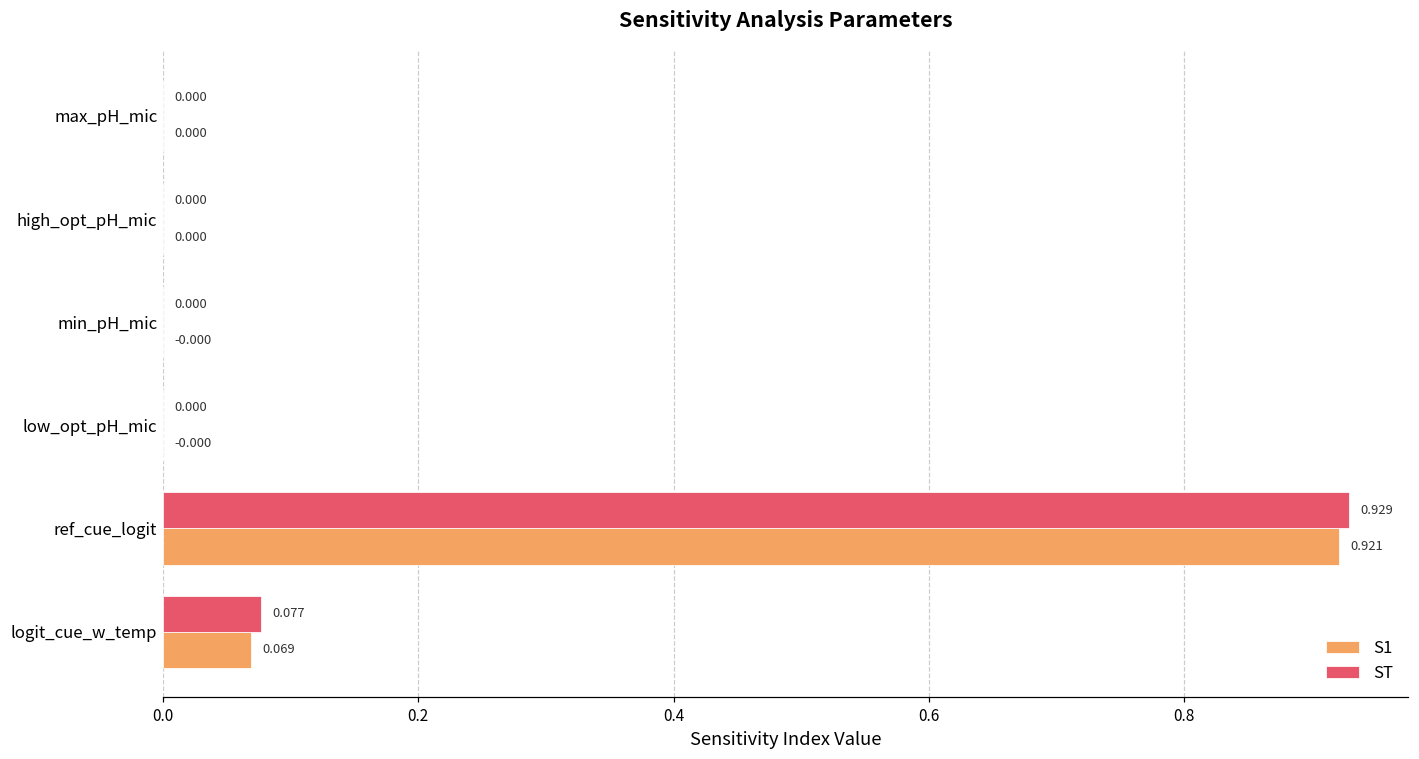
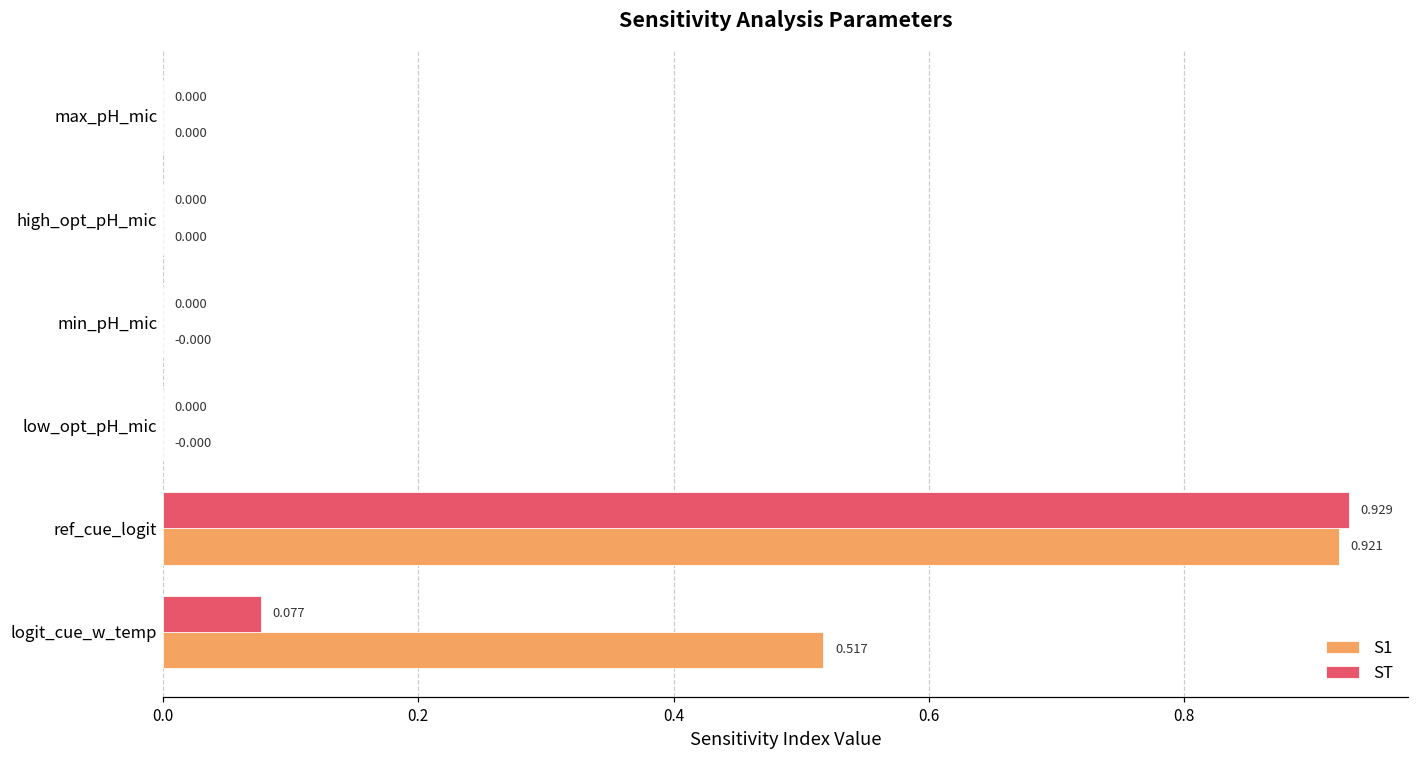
S1, logit_cue_w_temp: 0.069 -> 0.517
